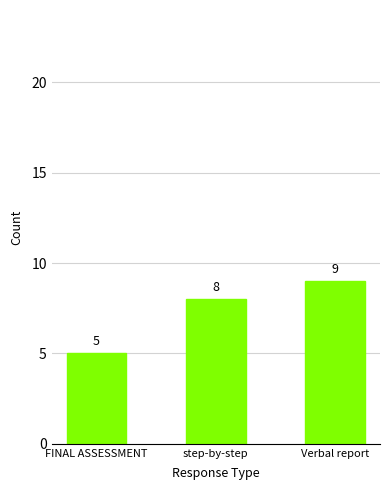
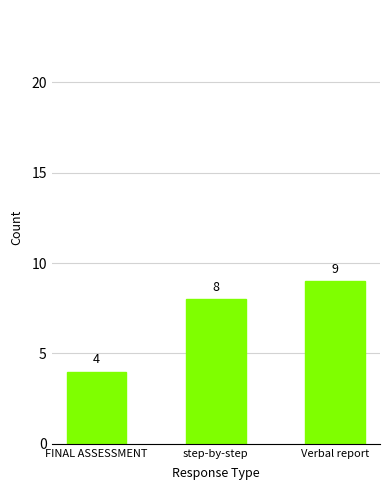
FINAL ASSESSMENT: 5 -> 4
